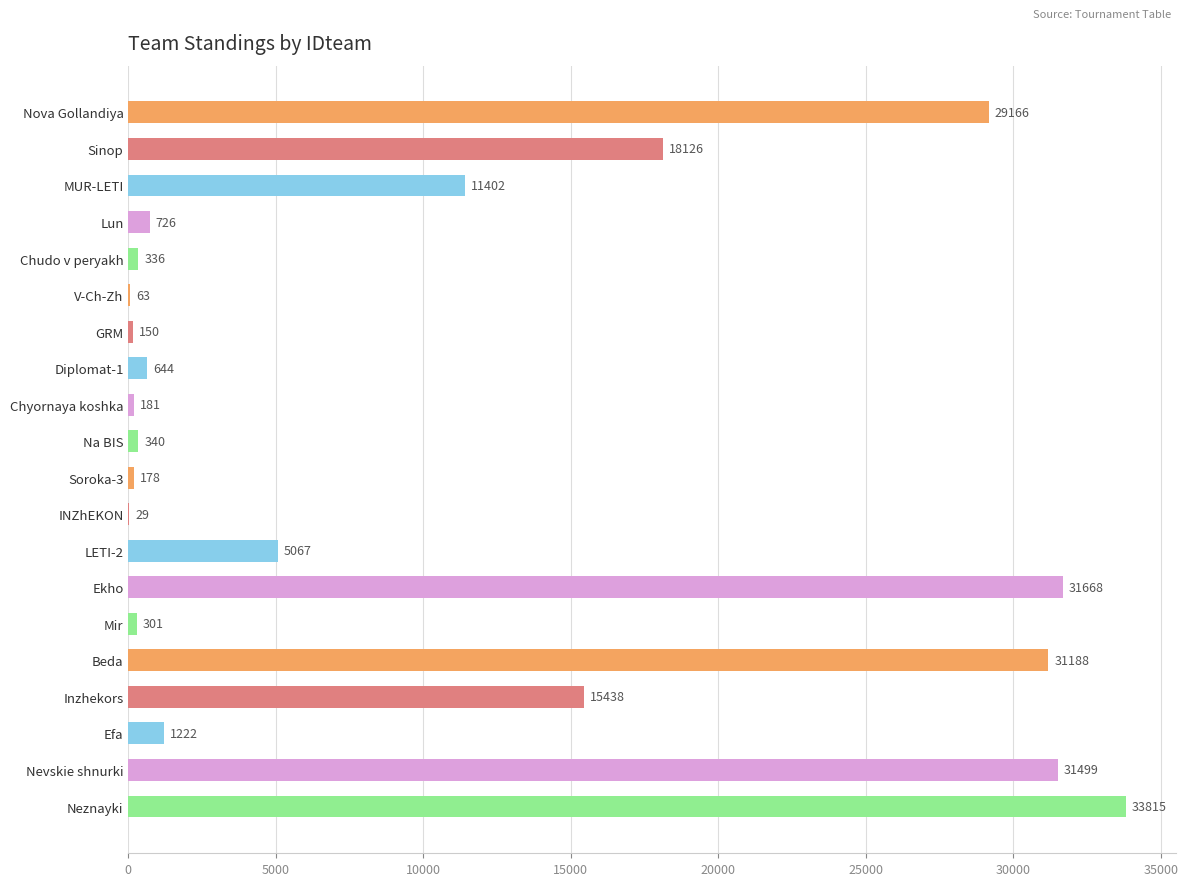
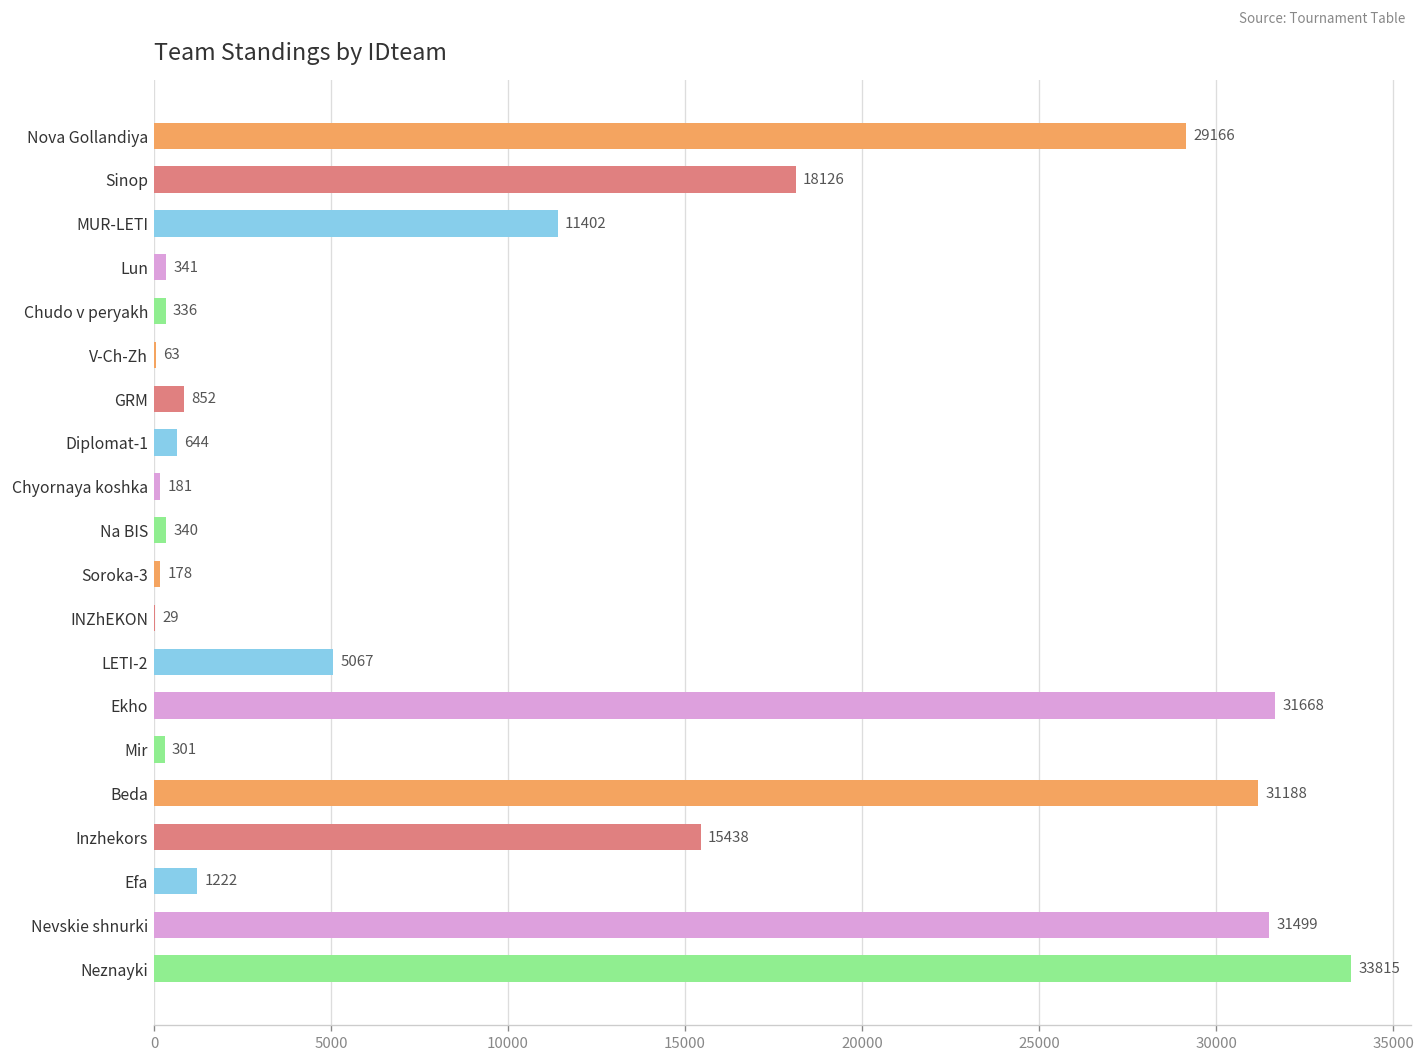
Lun: 726 -> 341
GRM: 150 -> 852
